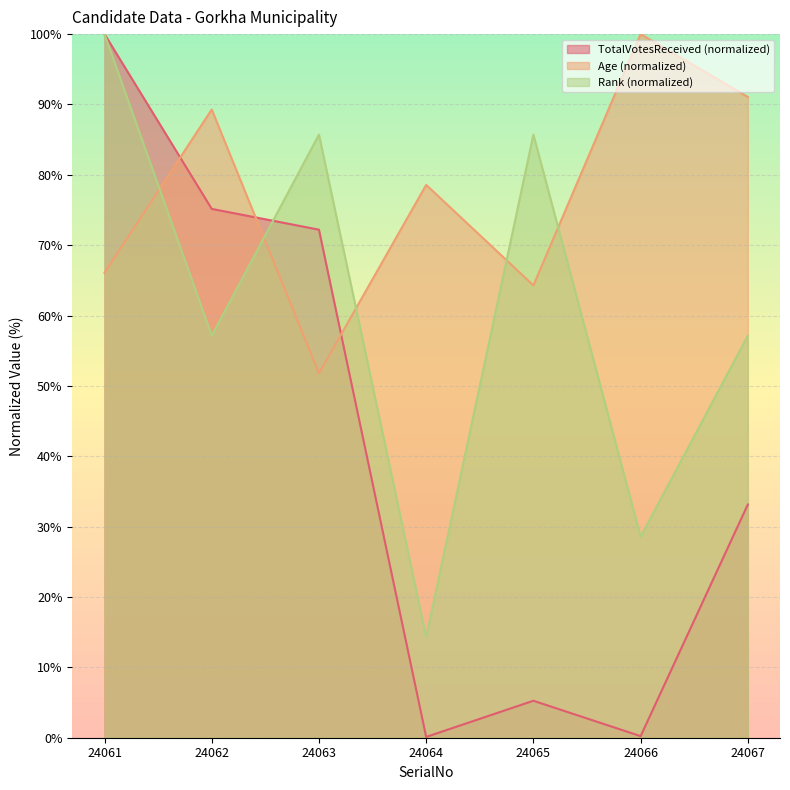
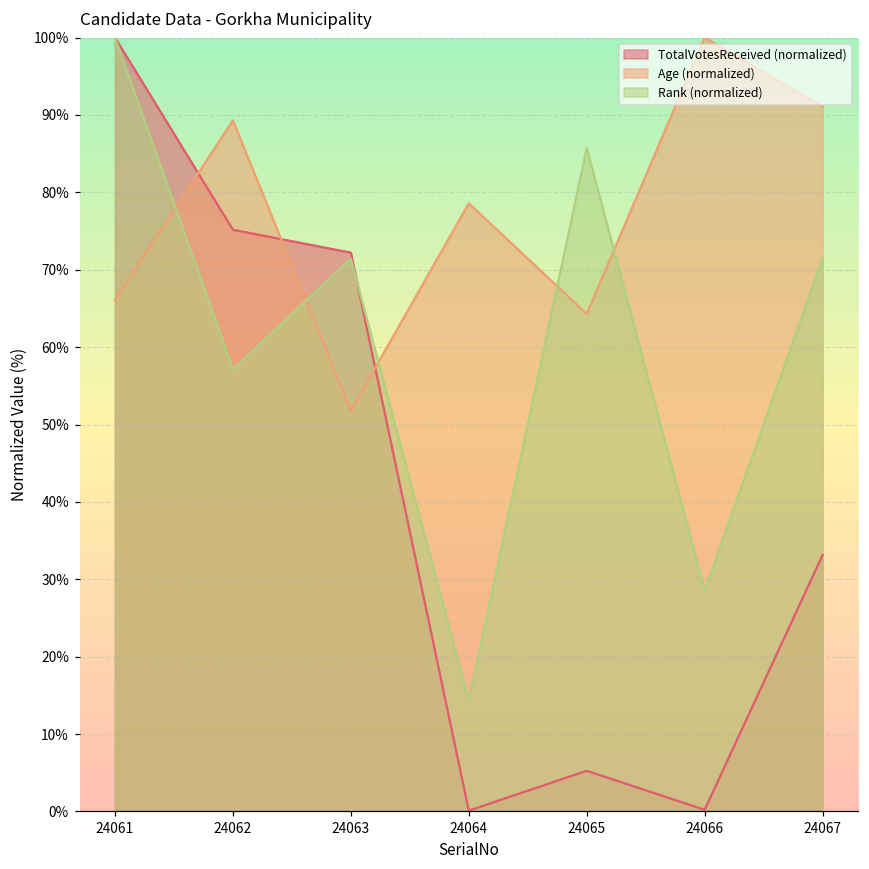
Rank (normalized), 24063: 86% -> 71%
Rank (normalized), 24067: 57% -> 71%
